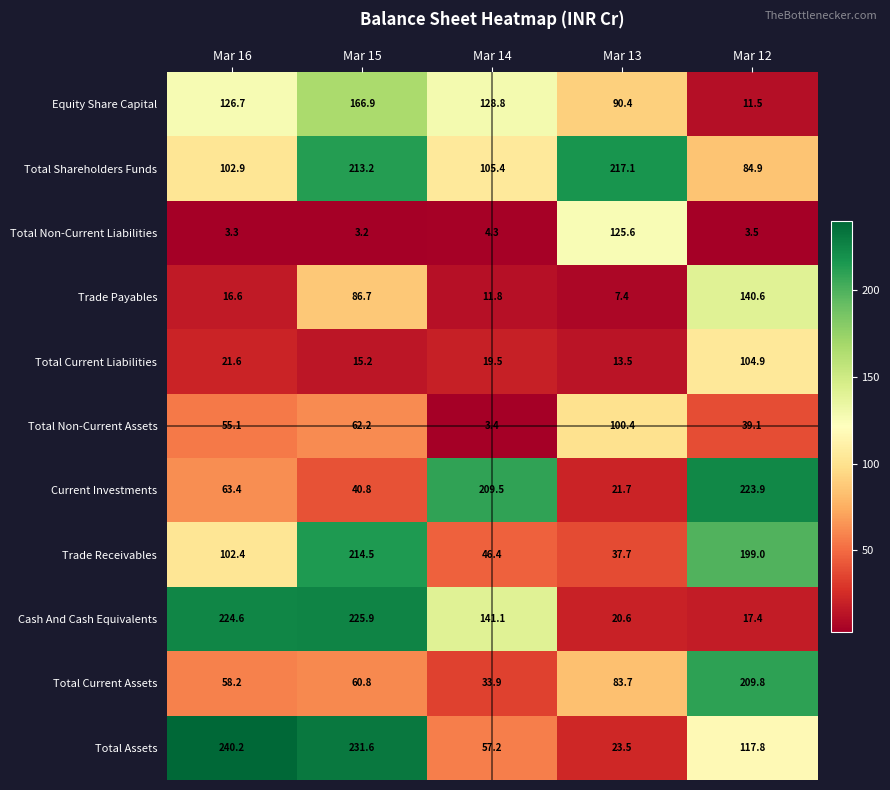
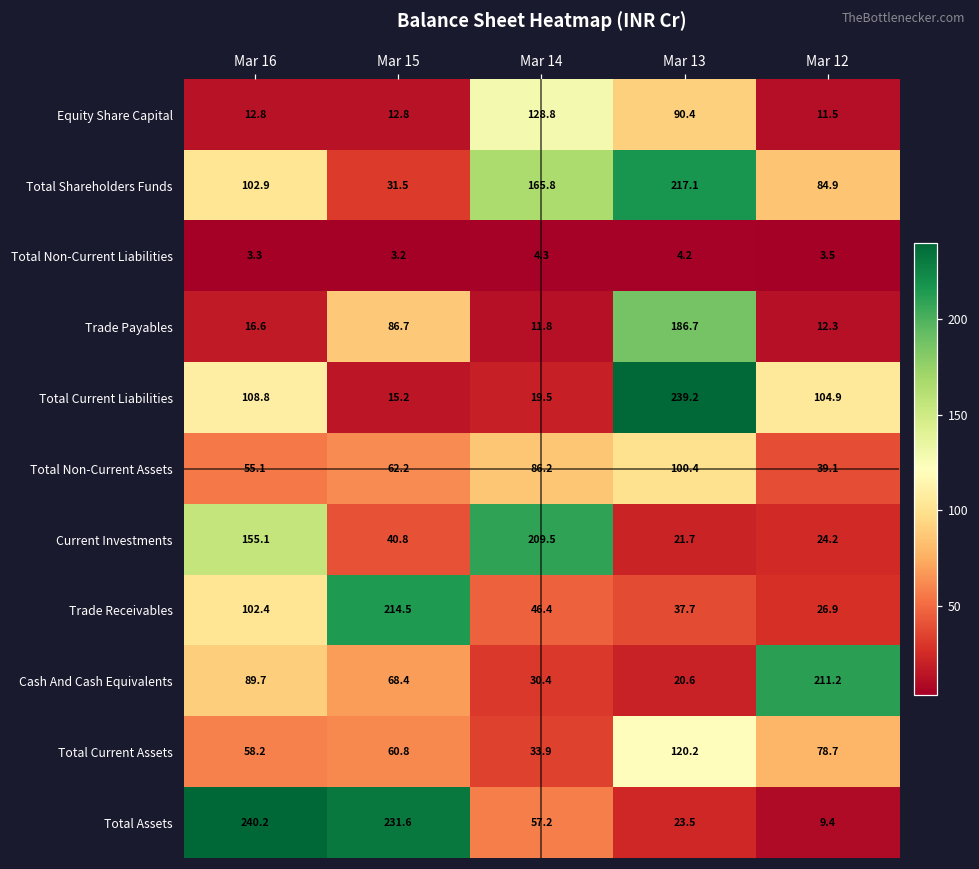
Equity Share Capital, Mar 16: 126.7 -> 12.8
Equity Share Capital, Mar 15: 166.9 -> 12.8
Total Shareholders Funds, Mar 15: 213.2 -> 31.5
Total Shareholders Funds, Mar 14: 105.4 -> 165.8
Total Non-Current Liabilities, Mar 13: 125.6 -> 4.2
Trade Payables, Mar 13: 7.4 -> 186.7
Trade Payables, Mar 12: 140.6 -> 12.3
Total Current Liabilities, Mar 16: 21.6 -> 108.8
Total Current Liabilities, Mar 13: 13.5 -> 239.2
Total Non-Current Assets, Mar 14: 3.4 -> 86.2
Current Investments, Mar 16: 63.4 -> 155.1
Current Investments, Mar 12: 223.9 -> 24.2
Trade Receivables, Mar 12: 199.0 -> 26.9
Cash And Cash Equivalents, Mar 16: 224.6 -> 89.7
Cash And Cash Equivalents, Mar 15: 225.9 -> 68.4
Cash And Cash Equivalents, Mar 14: 141.1 -> 30.4
Cash And Cash Equivalents, Mar 12: 17.4 -> 211.2
Total Current Assets, Mar 13: 83.7 -> 120.2
Total Current Assets, Mar 12: 209.8 -> 78.7
Total Assets, Mar 12: 117.8 -> 9.4
